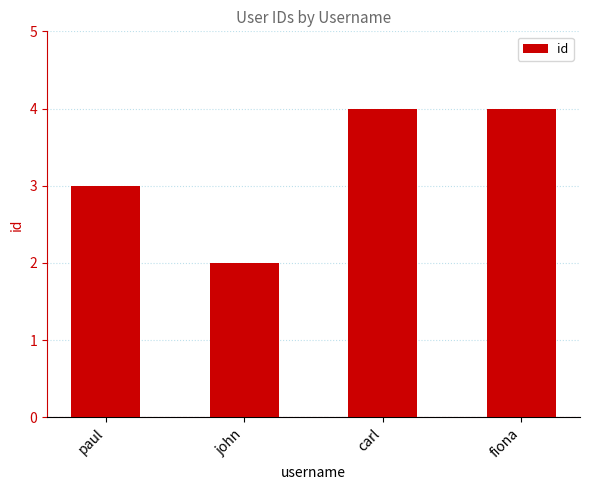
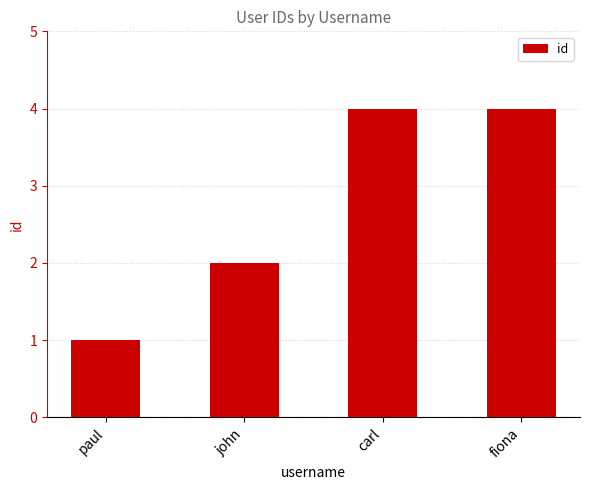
paul: 3 -> 1
